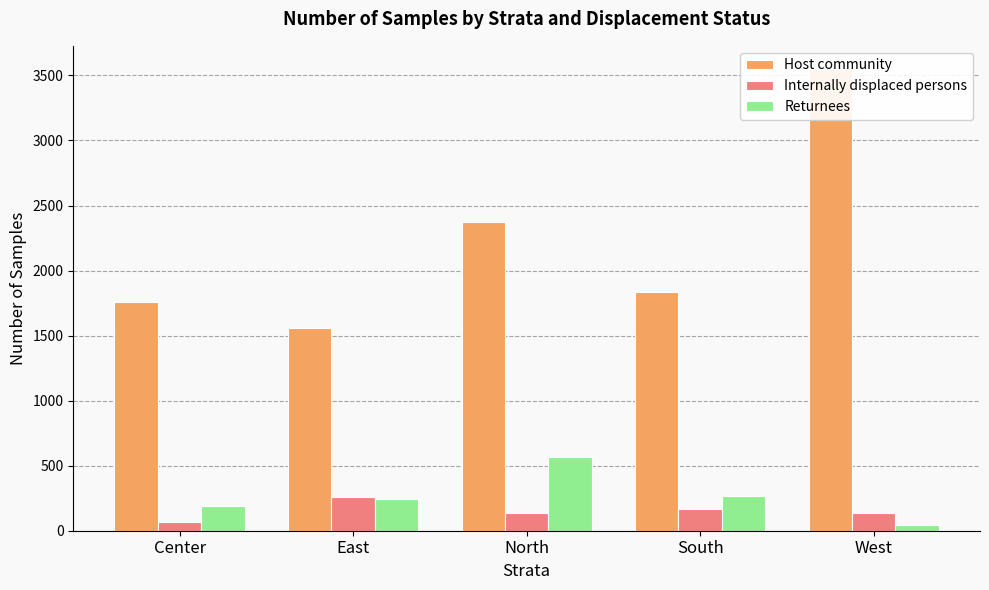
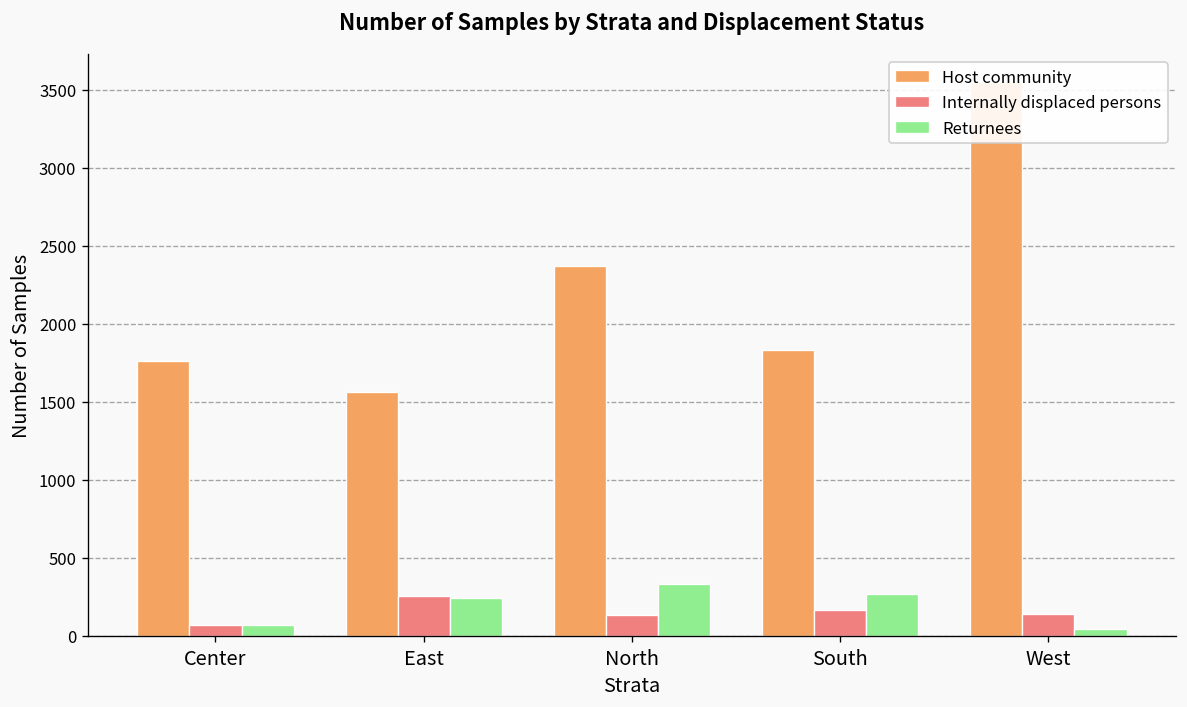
Returnees, Center: 190 -> 70
Returnees, North: 570 -> 330
